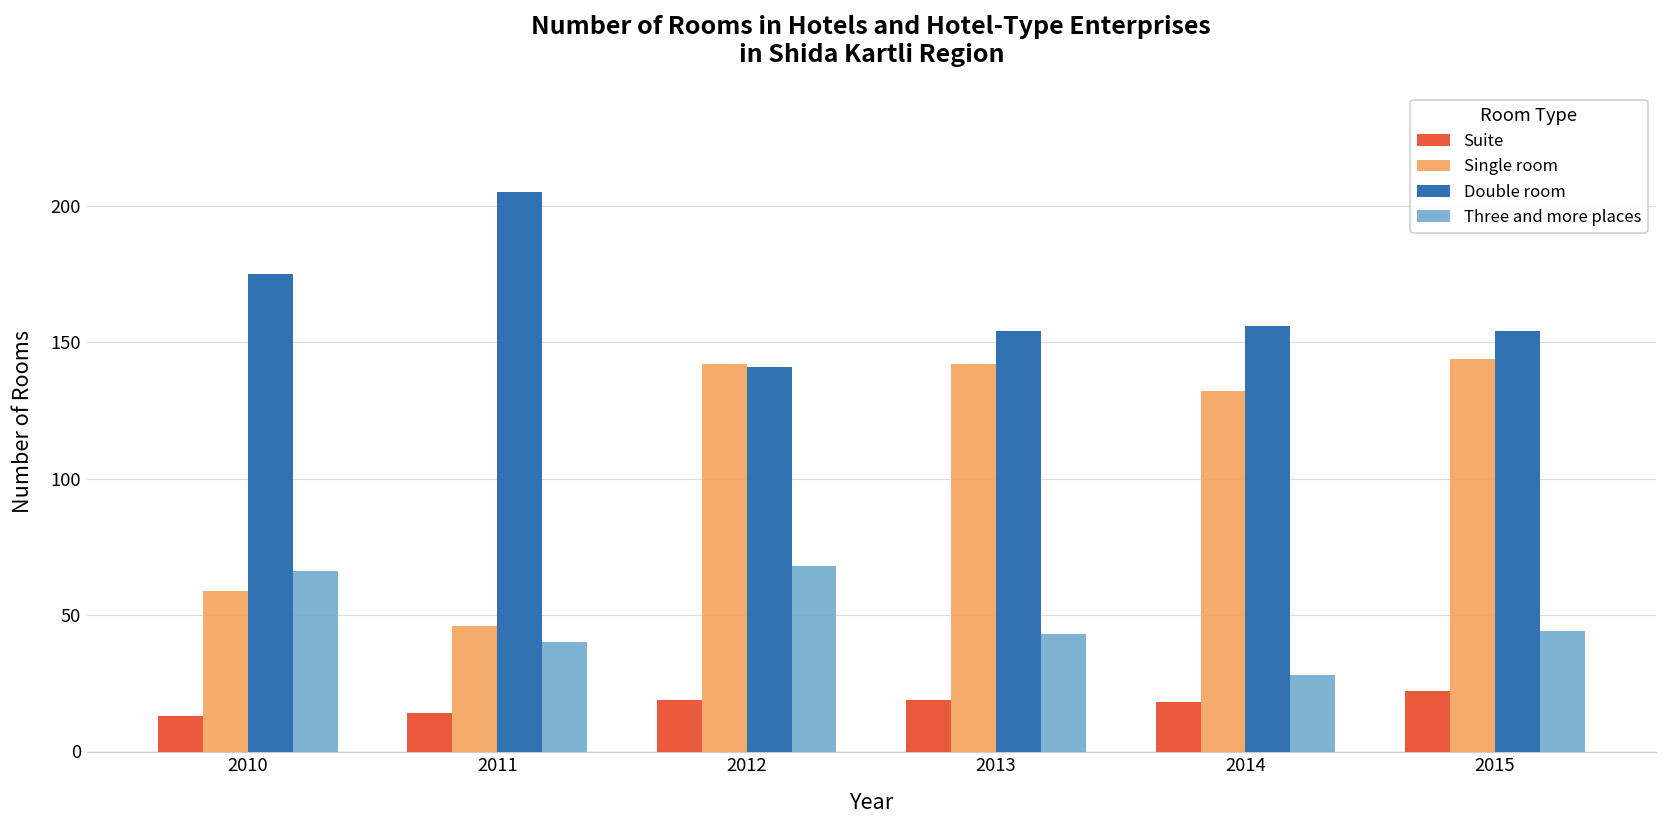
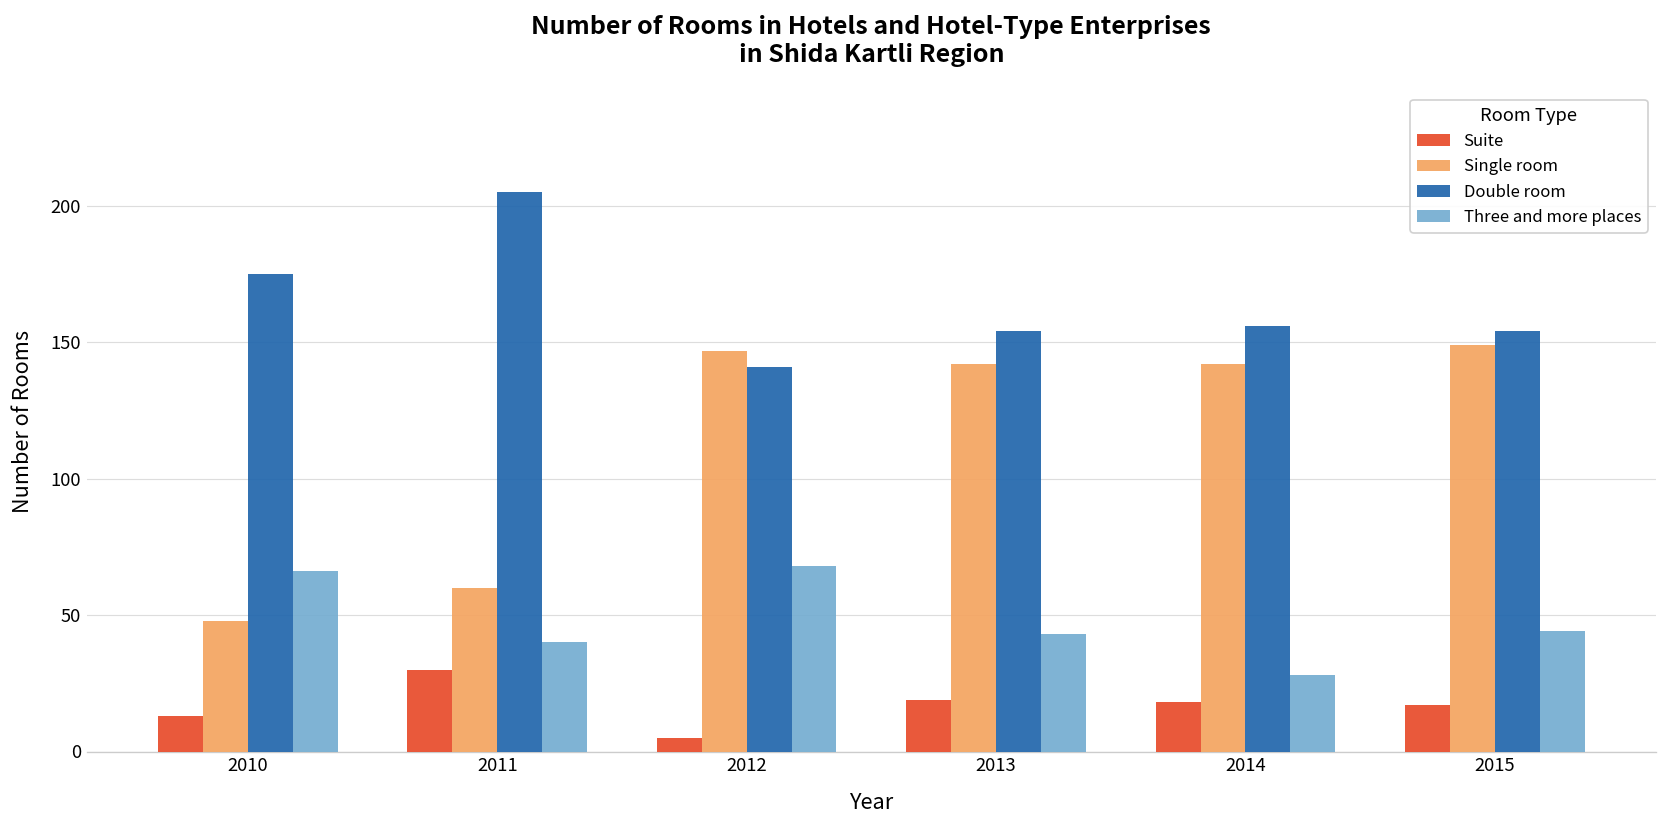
Single room, 2010: 59 -> 48
Suite, 2011: 14 -> 30
Single room, 2011: 46 -> 60
Suite, 2012: 19 -> 5
Single room, 2012: 142 -> 147
Single room, 2014: 132 -> 142
Suite, 2015: 22 -> 17
Single room, 2015: 144 -> 149
